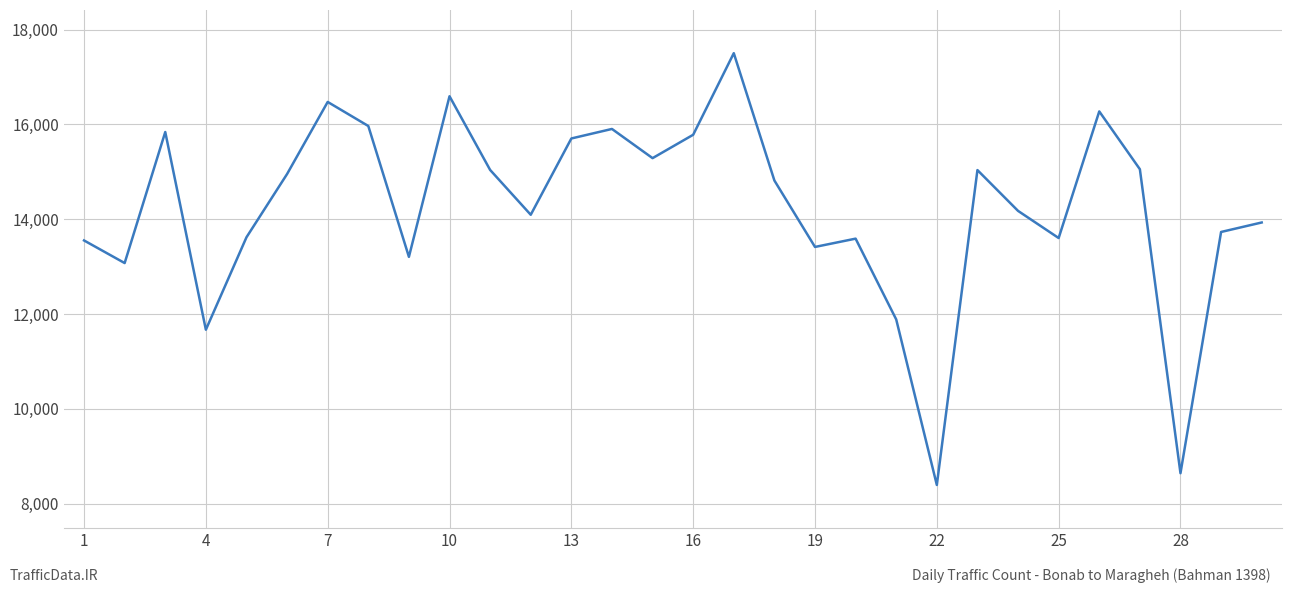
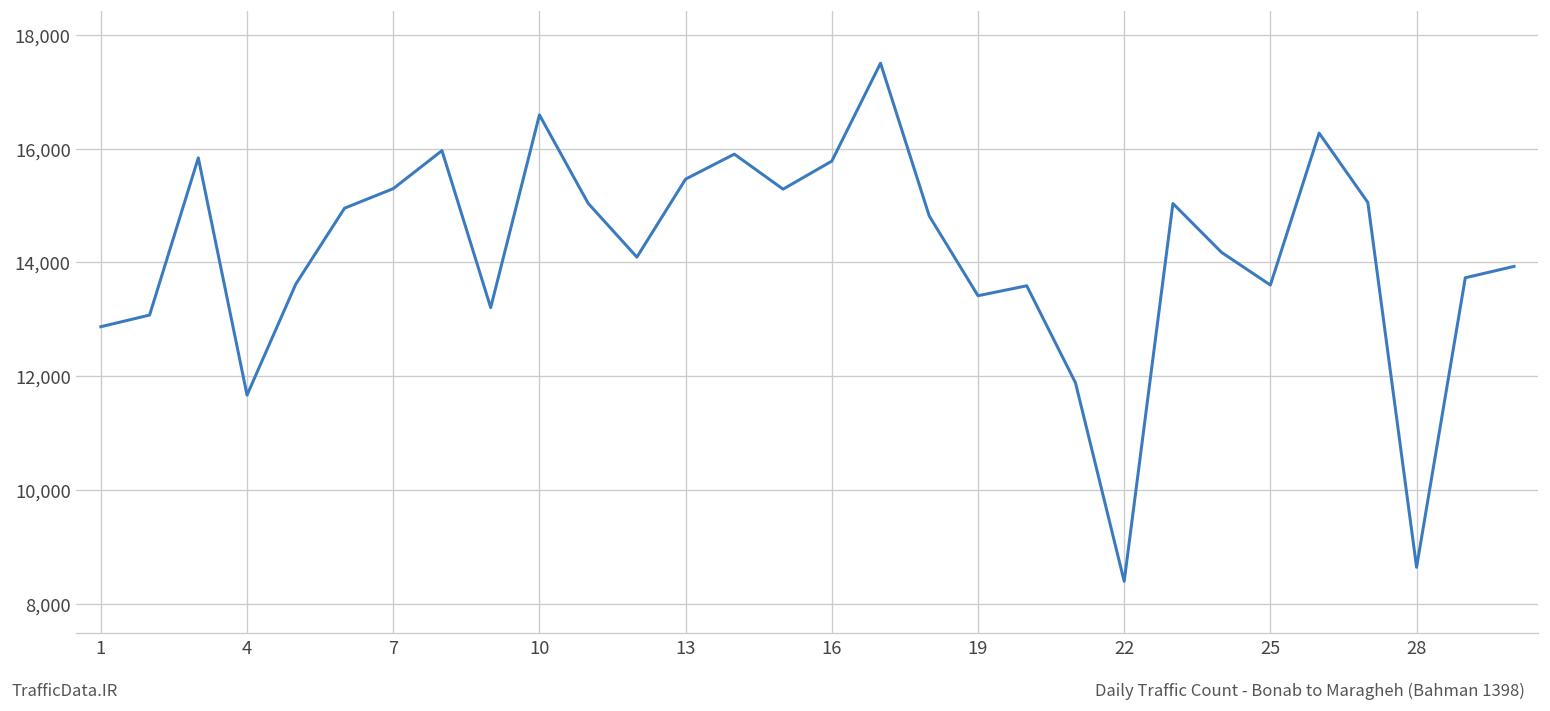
1: 13,600 -> 12,900
7: 16,500 -> 15,300
13: 15,700 -> 15,500
